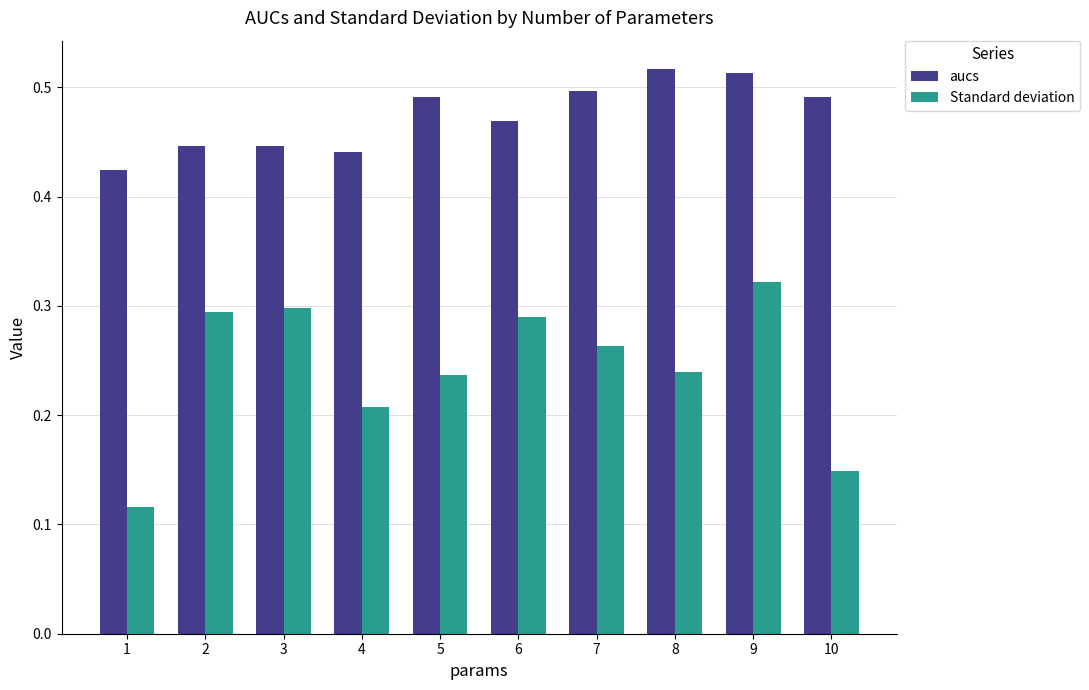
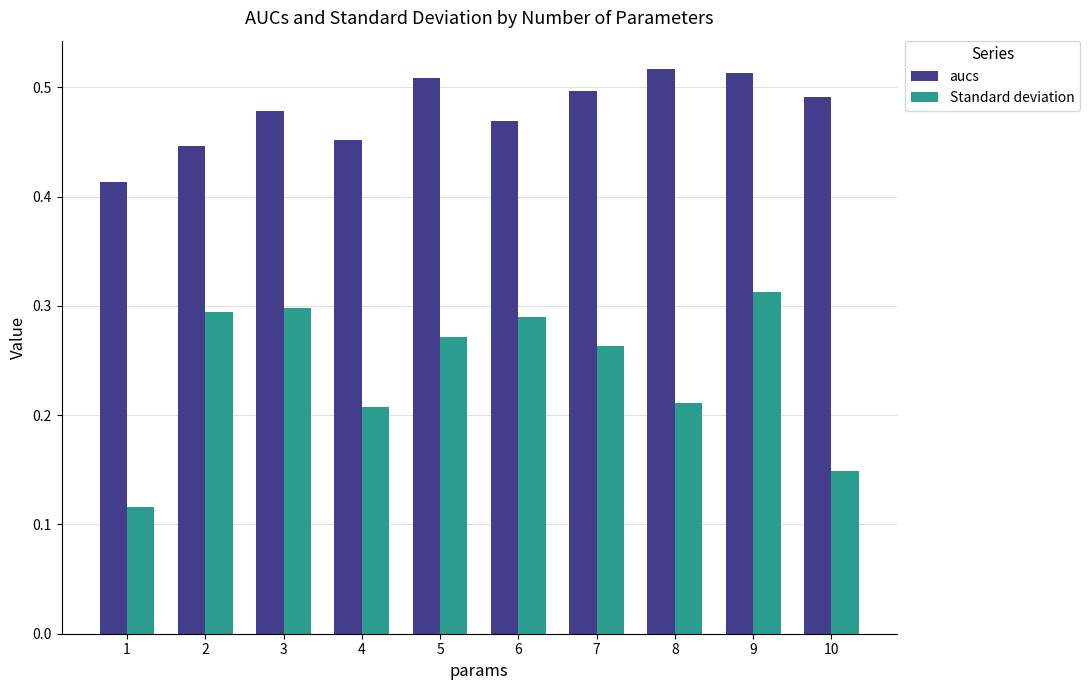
aucs, 1: 0.424 -> 0.414
aucs, 3: 0.446 -> 0.478
aucs, 4: 0.441 -> 0.451
aucs, 5: 0.491 -> 0.509
Standard deviation, 5: 0.237 -> 0.272
Standard deviation, 8: 0.240 -> 0.211
Standard deviation, 9: 0.322 -> 0.312
